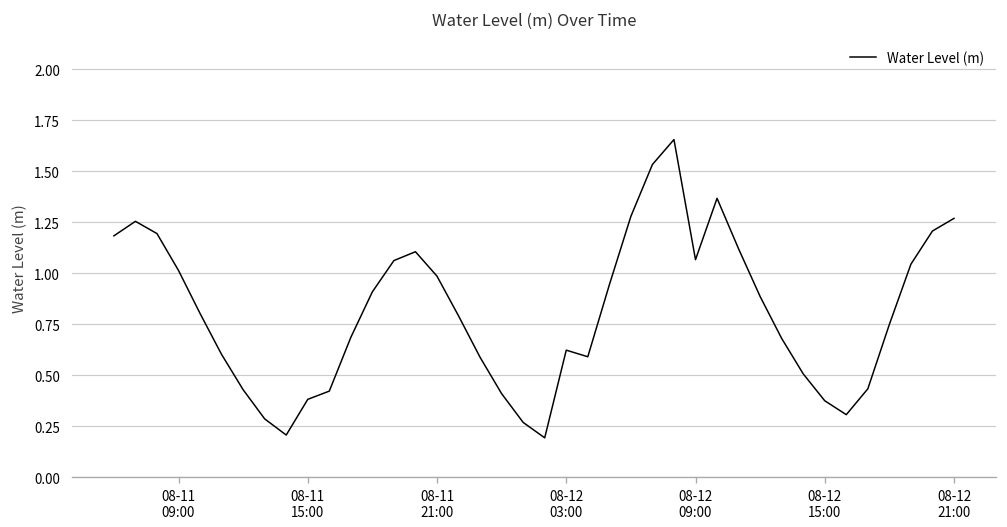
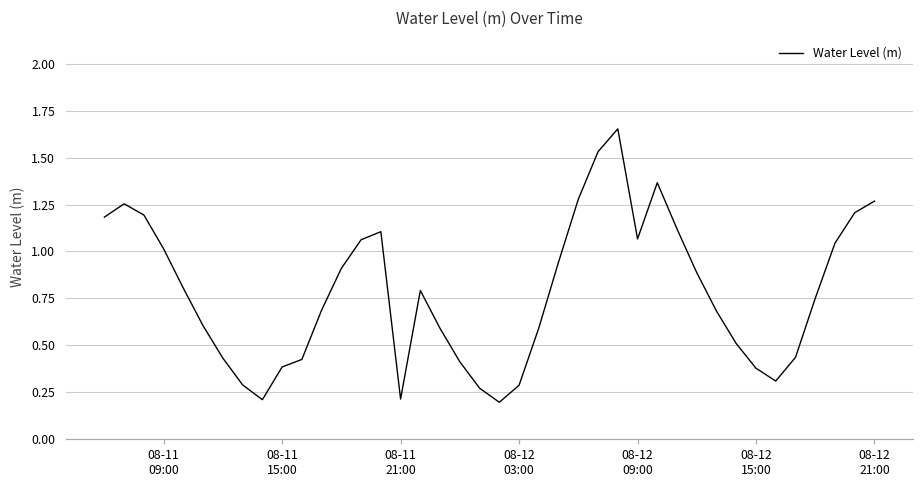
08-11 21:00: 0.99 -> 0.21
08-12 03:00: 0.62 -> 0.28
